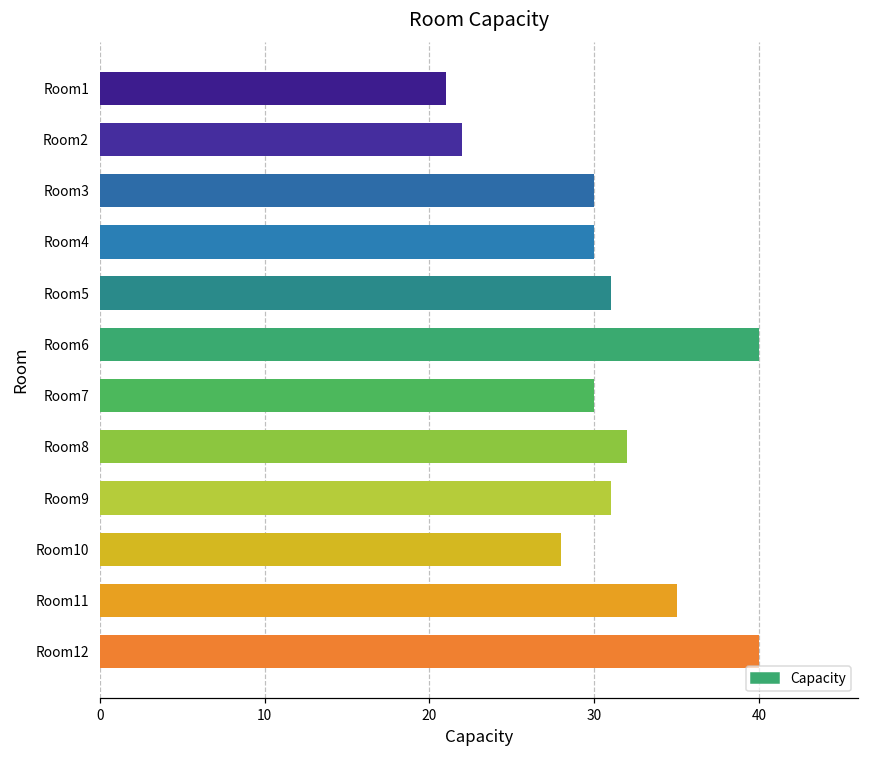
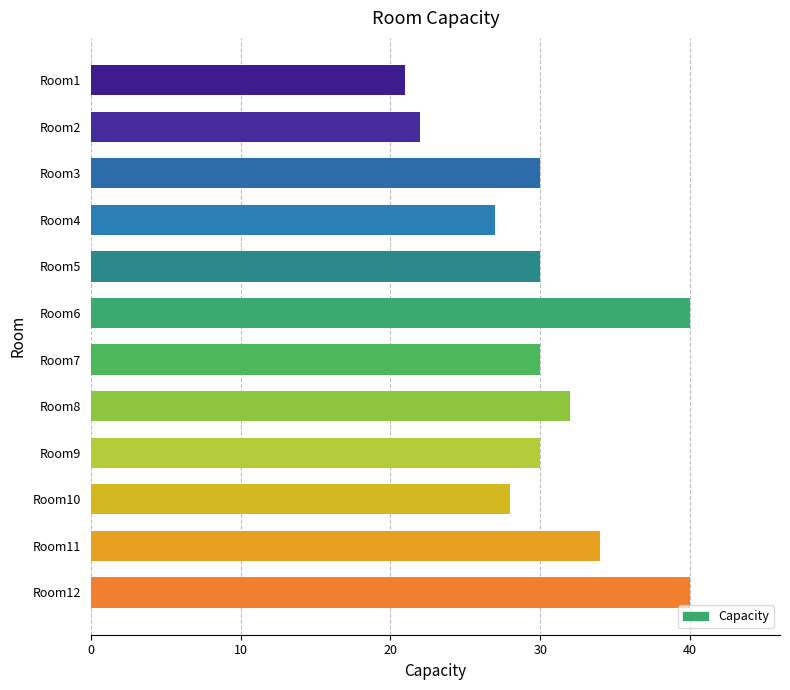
Room4: 30 -> 27
Room5: 31 -> 30
Room9: 31 -> 30
Room11: 35 -> 34
